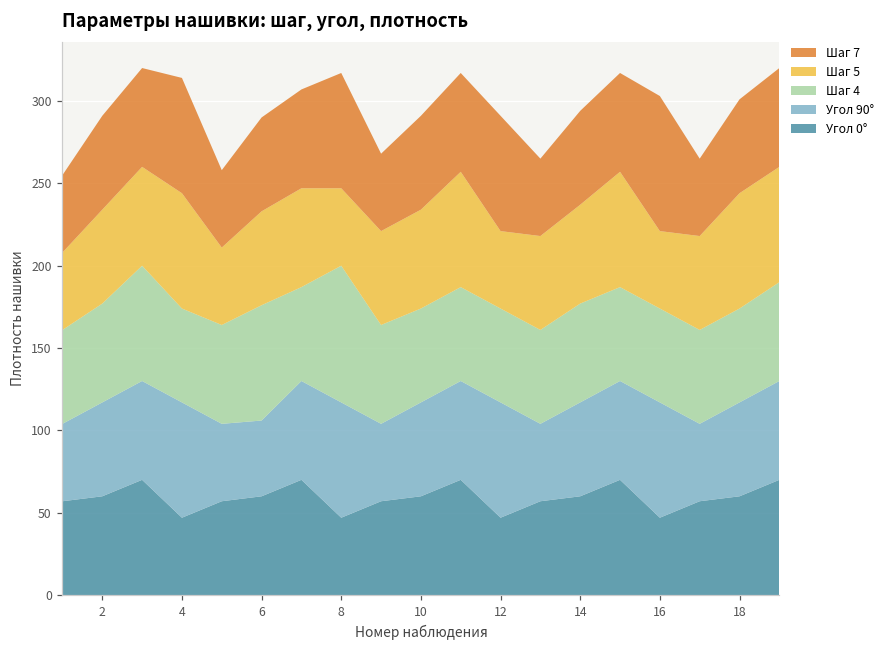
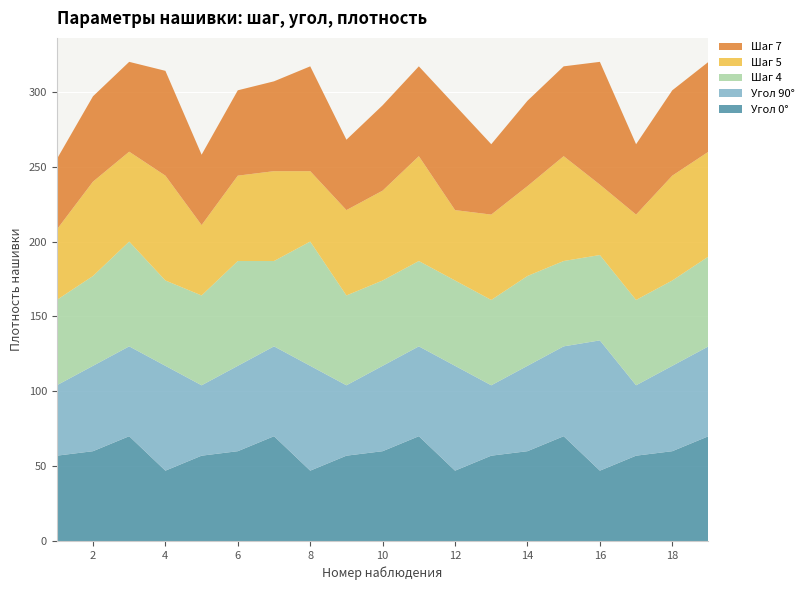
Шаг 5, 2: 57 -> 63
Угол 90°, 6: 46 -> 57
Угол 90°, 16: 70 -> 87
